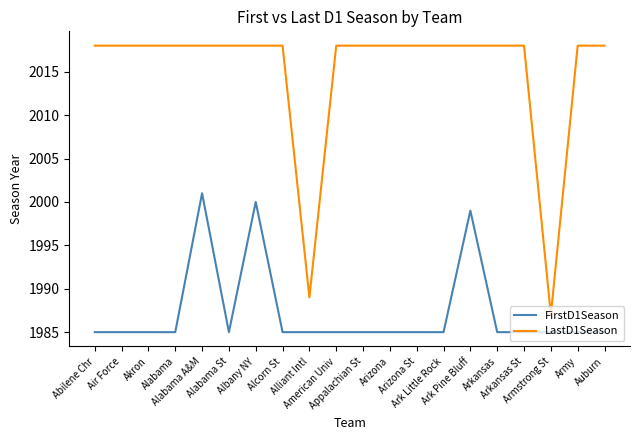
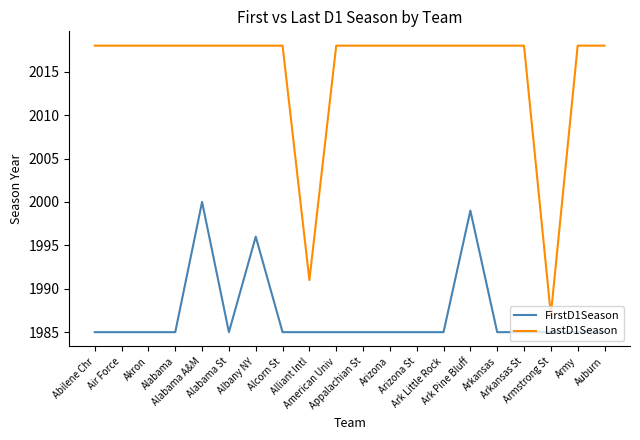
FirstD1Season, Alabama A&M: 2001 -> 2000
FirstD1Season, Albany NY: 2000 -> 1996
LastD1Season, Alliant Intl: 1989 -> 1991
